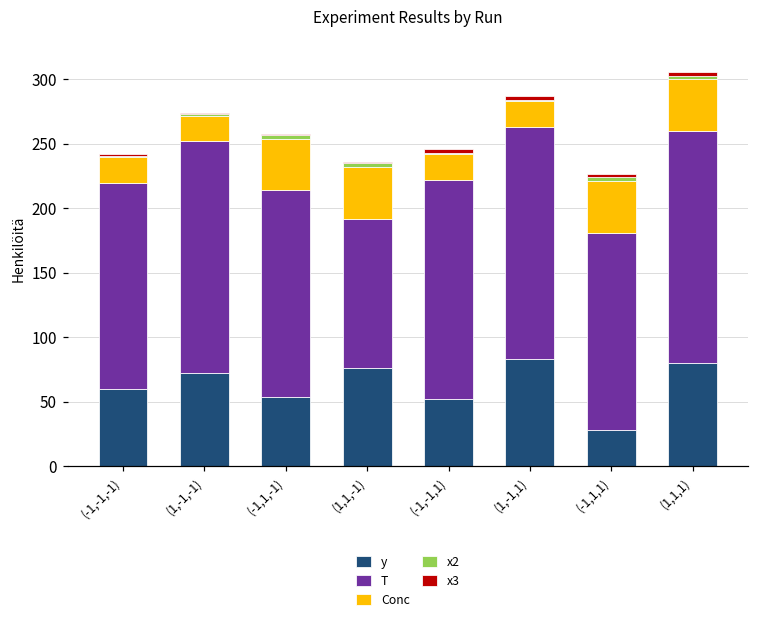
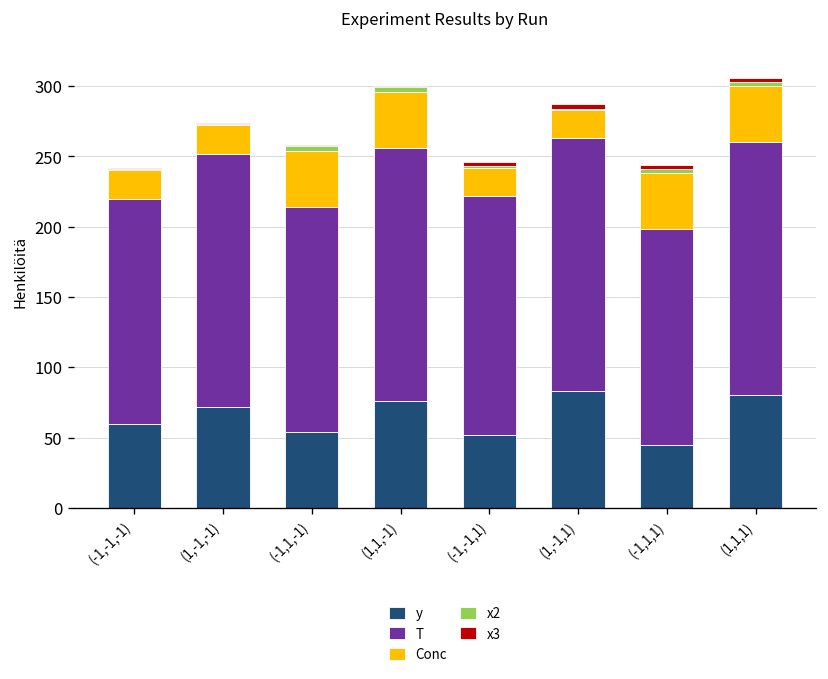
T, (1,1,-1): 116 -> 180
y, (-1,1,1): 28 -> 45
